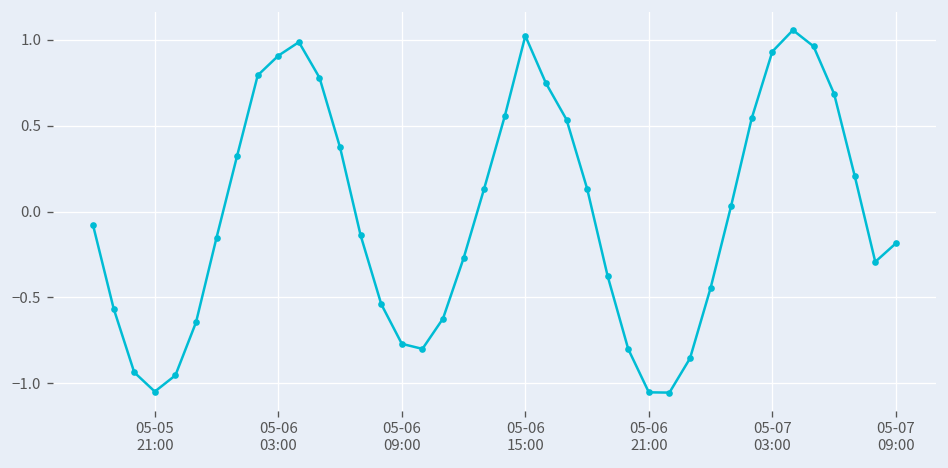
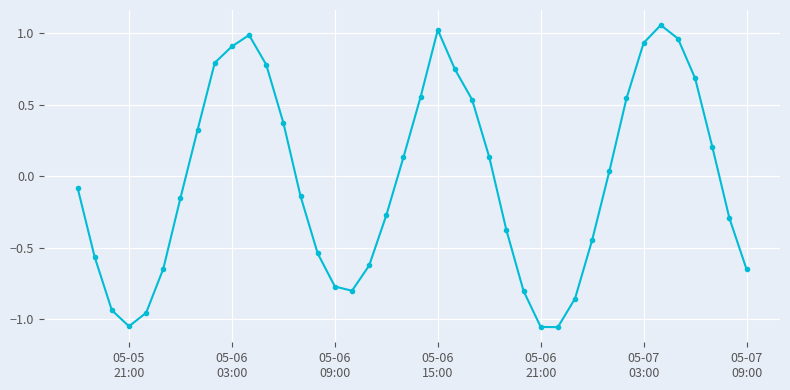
05-07 09:00: -0.19 -> -0.65
